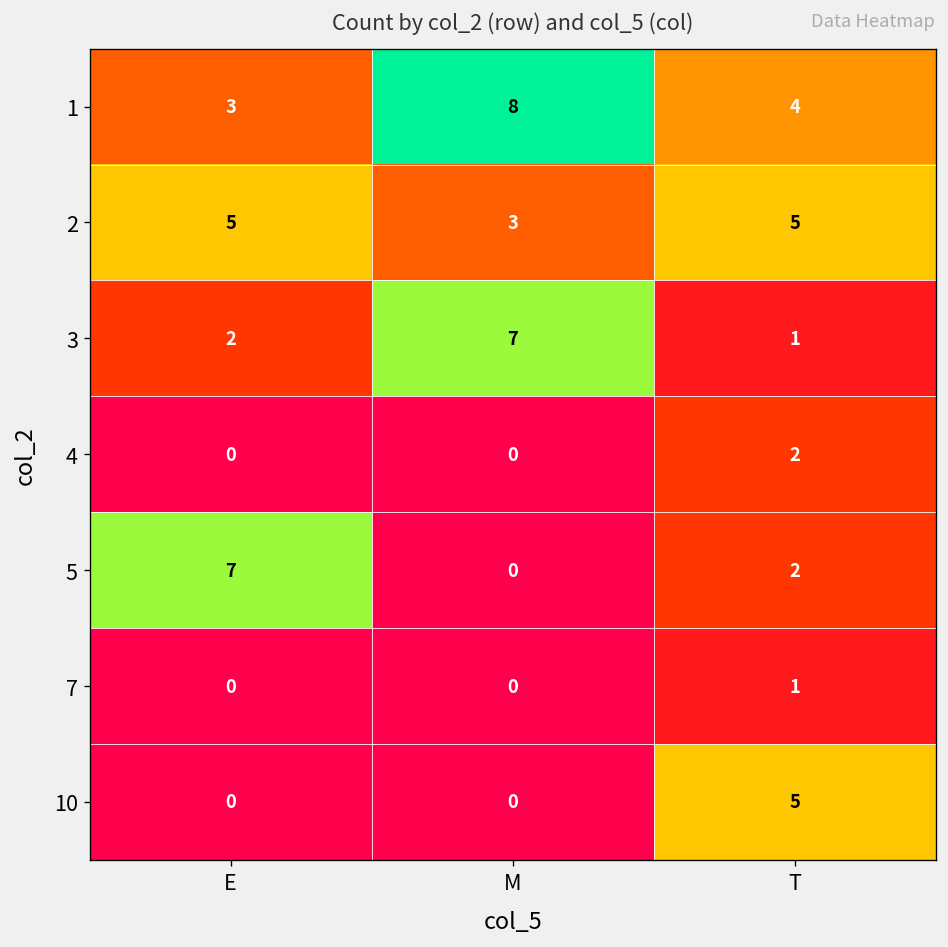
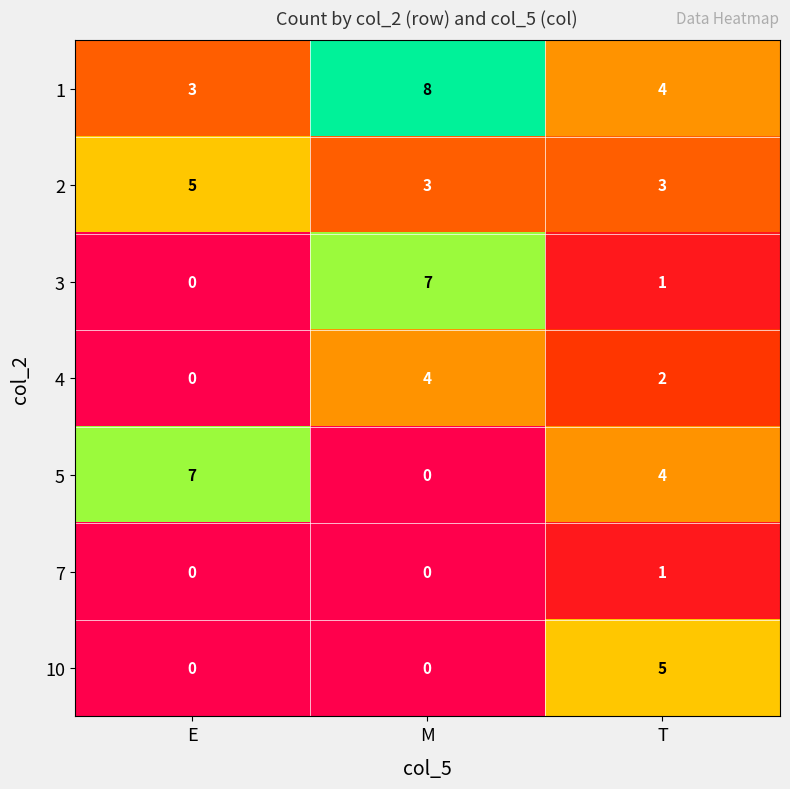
2, T: 5 -> 3
3, E: 2 -> 0
4, M: 0 -> 4
5, T: 2 -> 4
